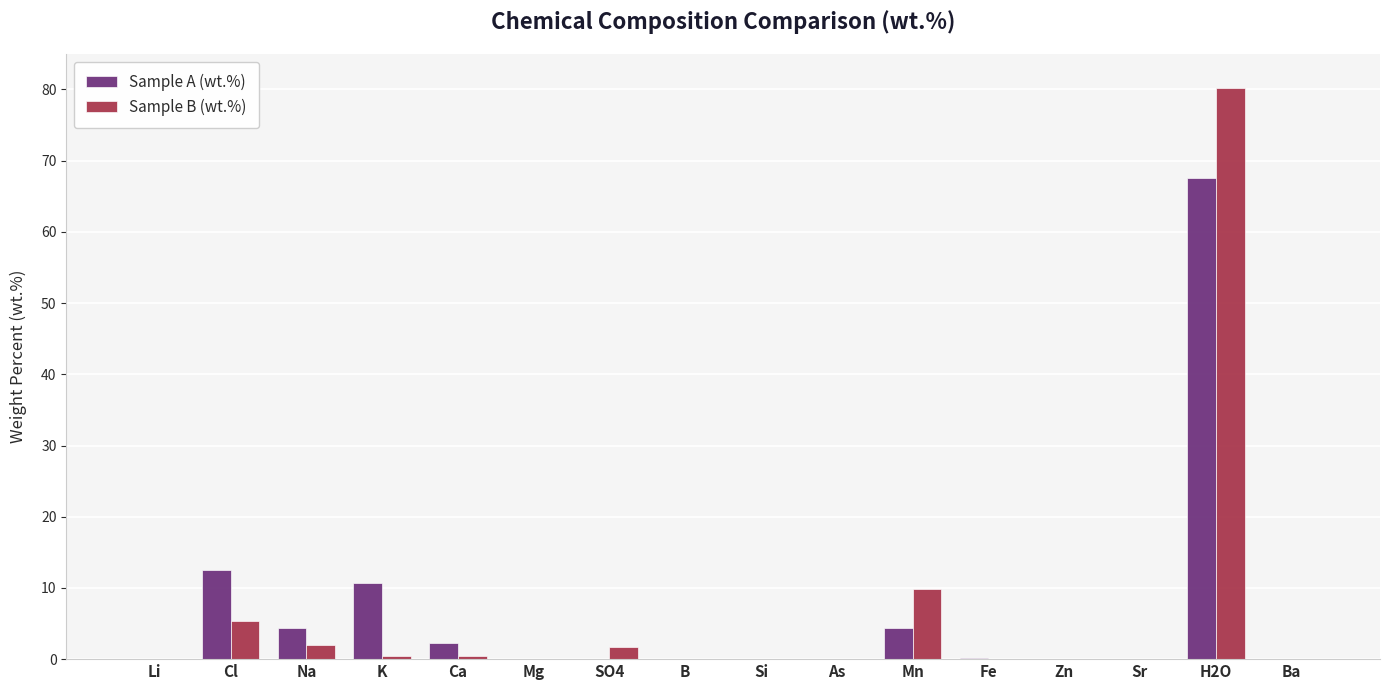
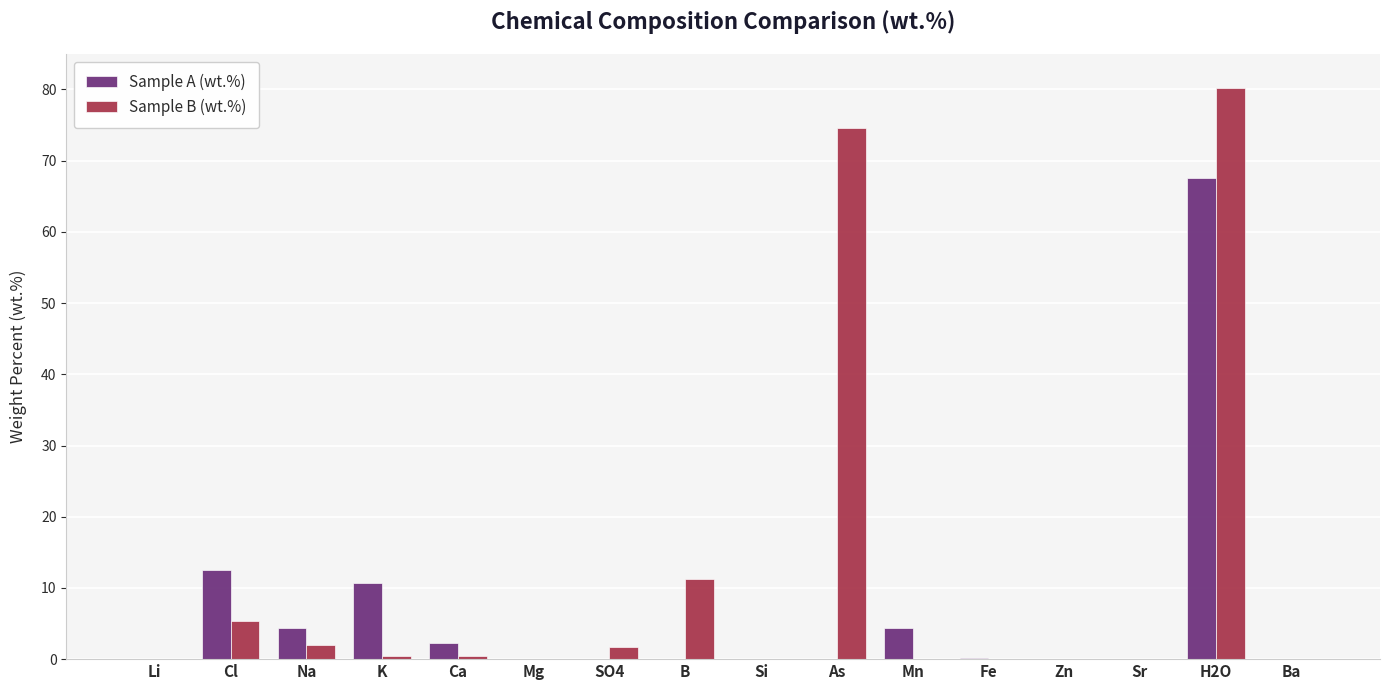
Sample B (wt.%), B: 0 -> 11
Sample B (wt.%), As: 0 -> 75
Sample B (wt.%), Mn: 10 -> 0
